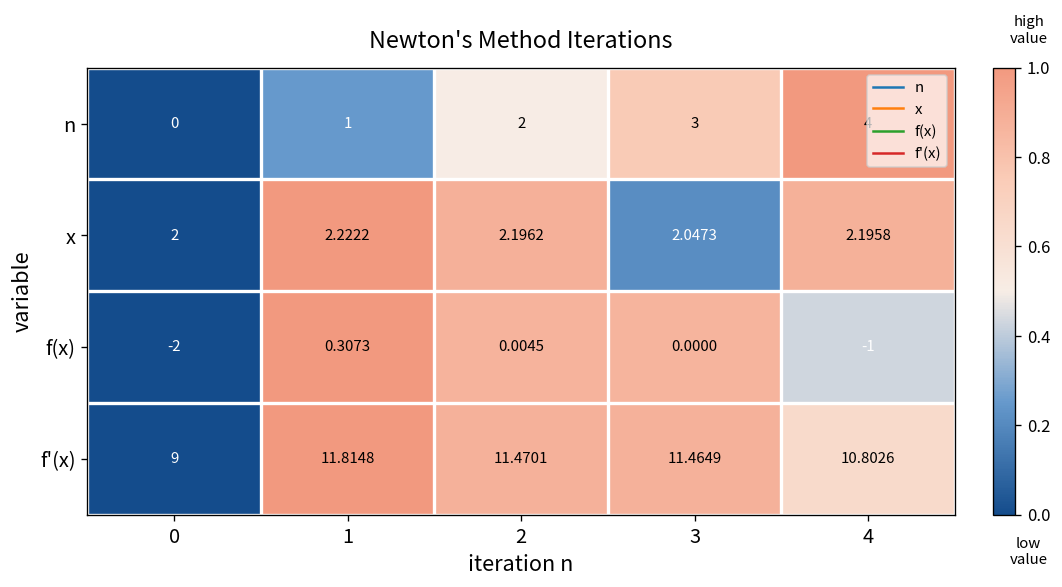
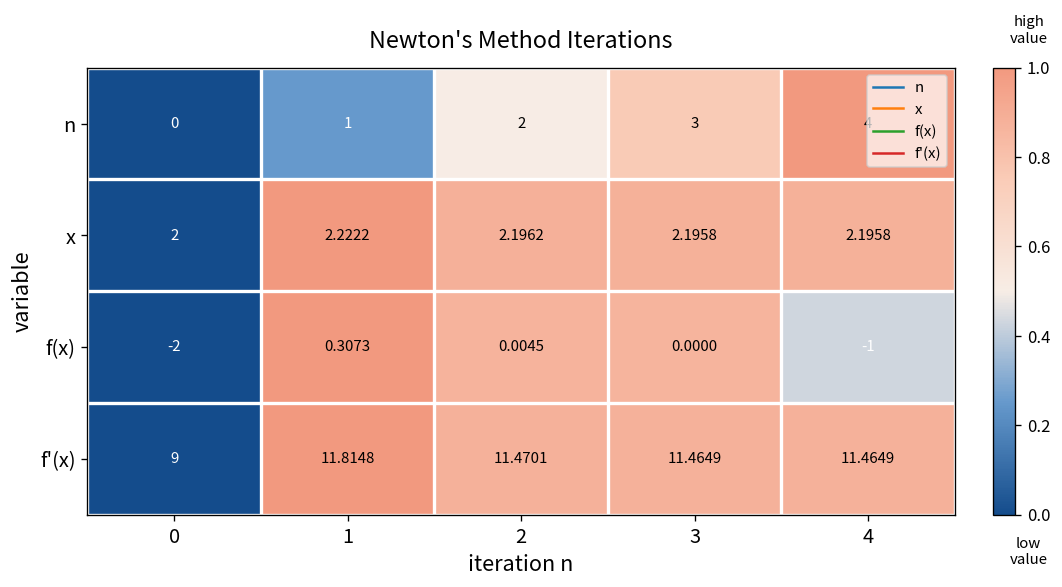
x, 3: 2.0473 -> 2.1958
f'(x), 4: 10.8026 -> 11.4649
